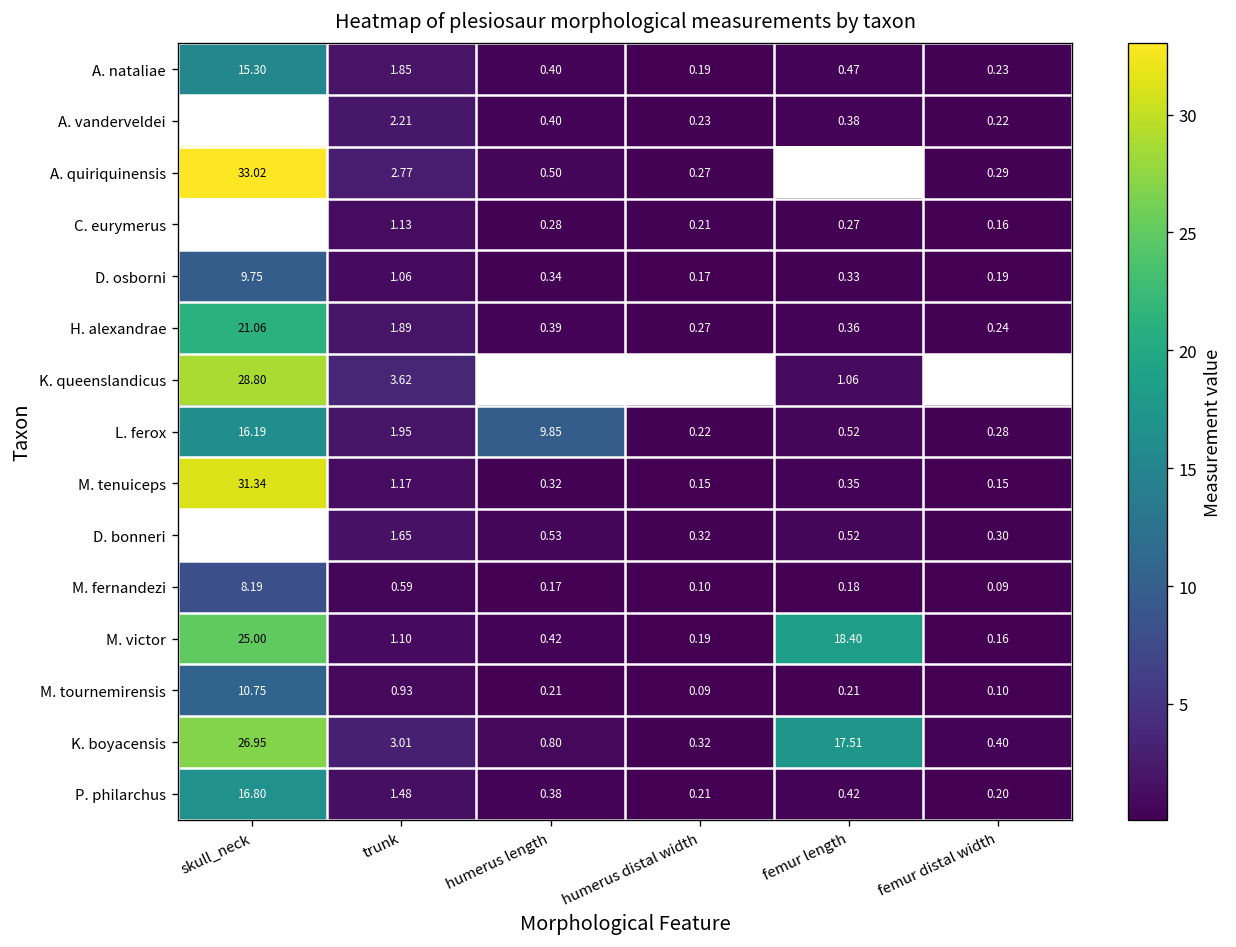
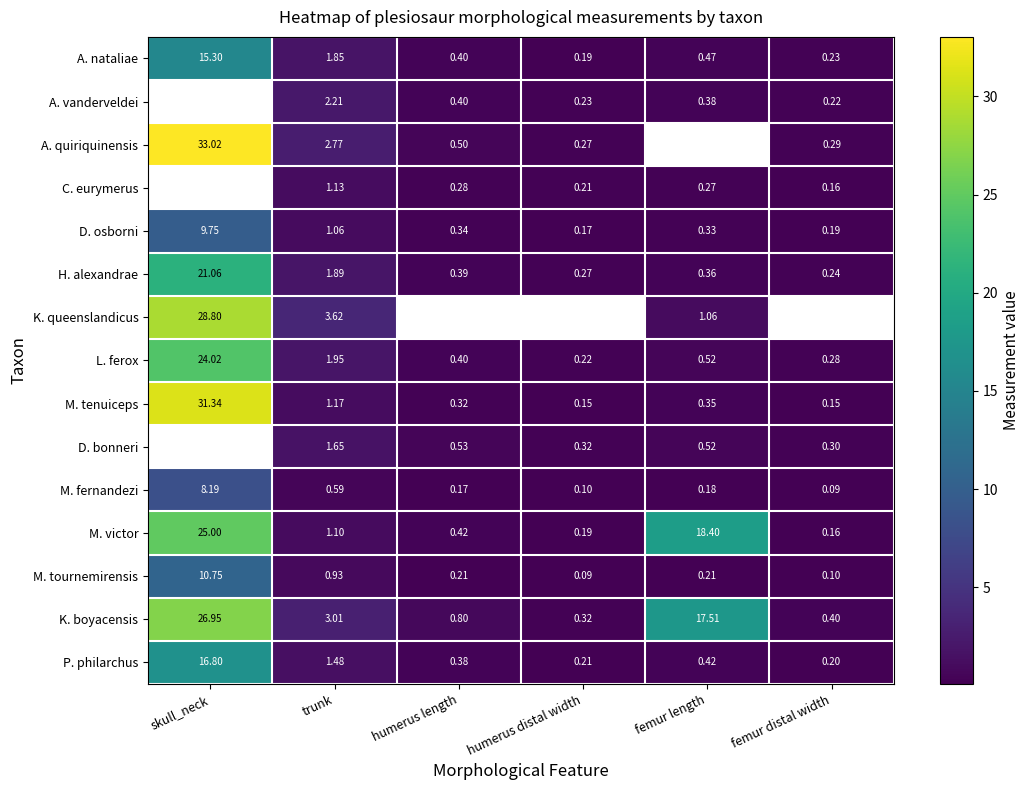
L. ferox, skull_neck: 16.19 -> 24.02
L. ferox, humerus length: 9.85 -> 0.40
